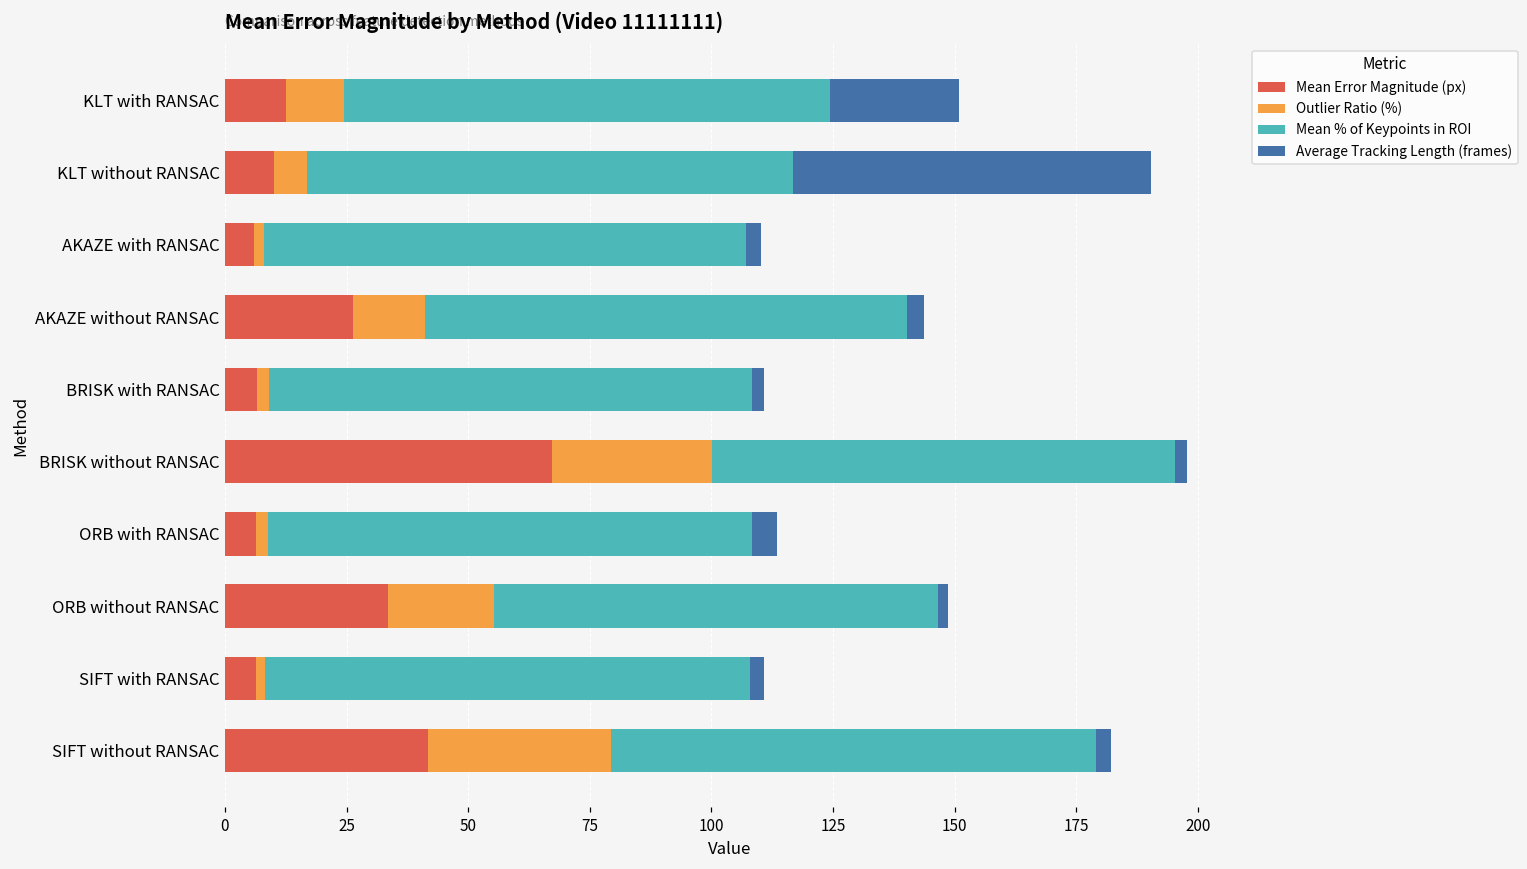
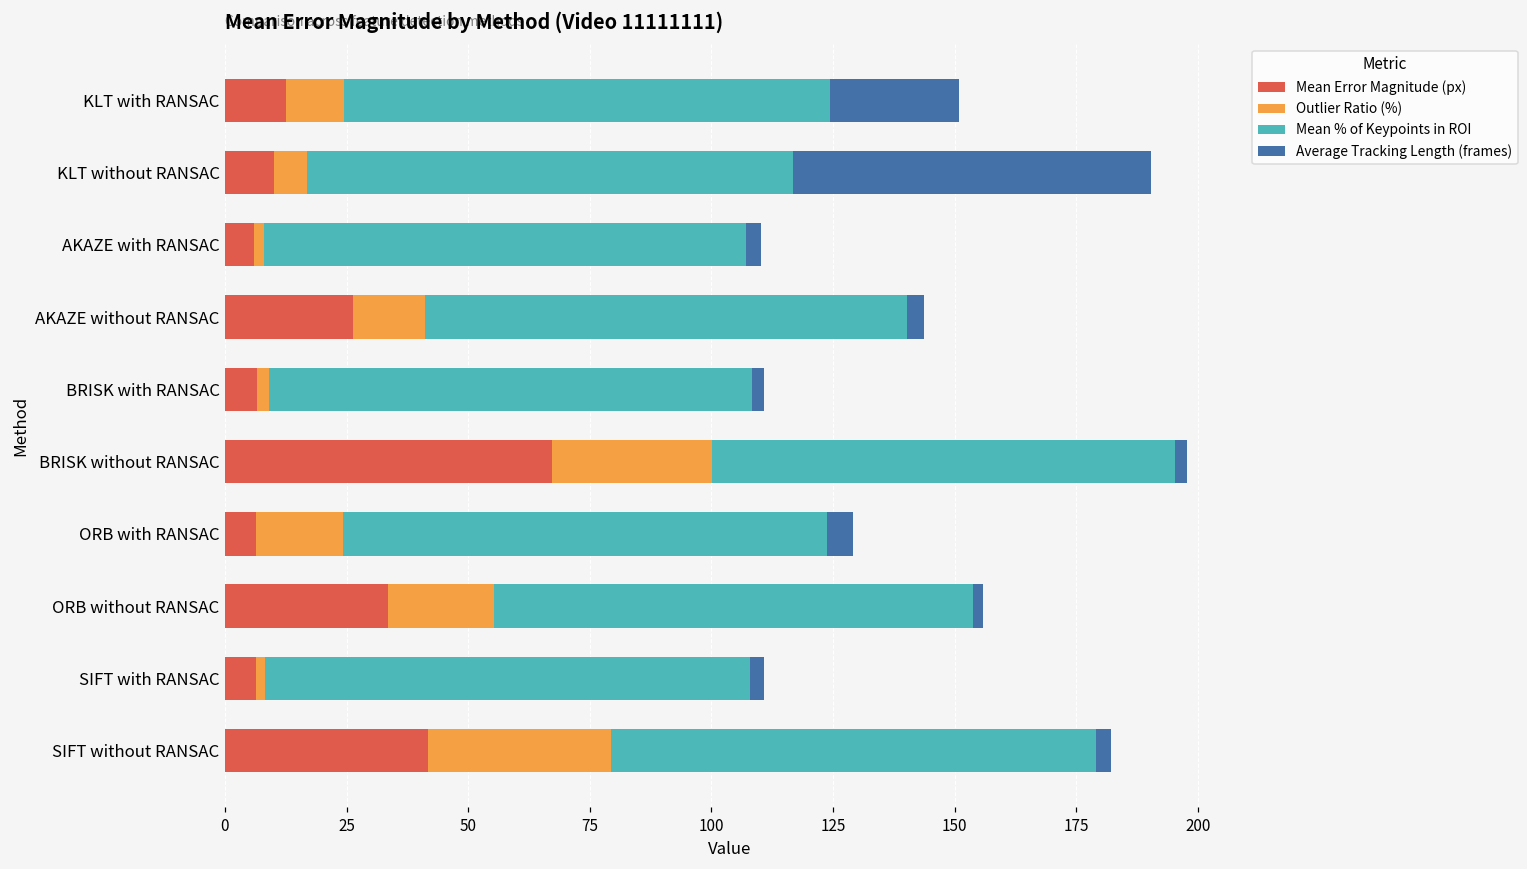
Outlier Ratio (%), ORB with RANSAC: 2 -> 18
Mean % of Keypoints in ROI, ORB without RANSAC: 91 -> 98
